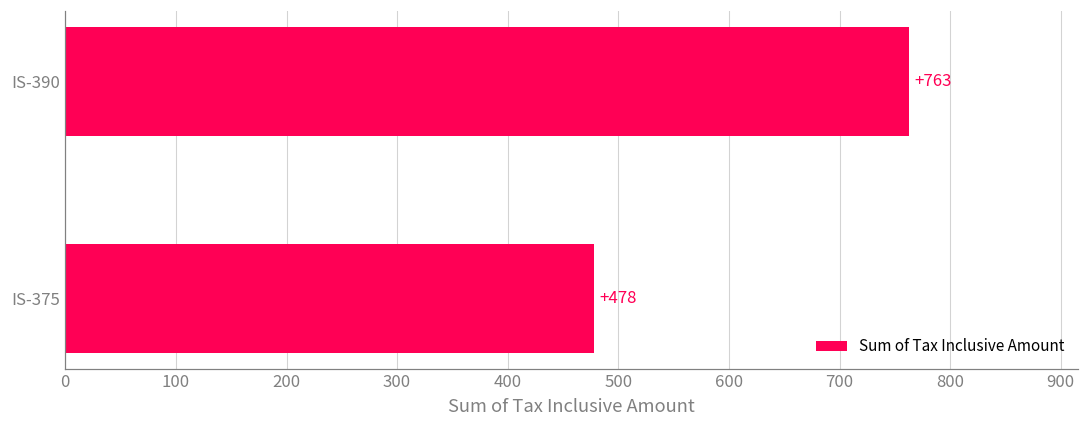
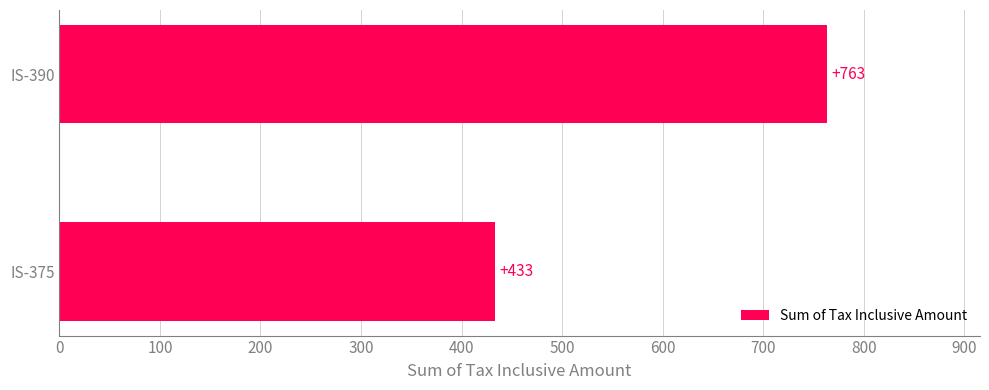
IS-375: +478 -> +433
